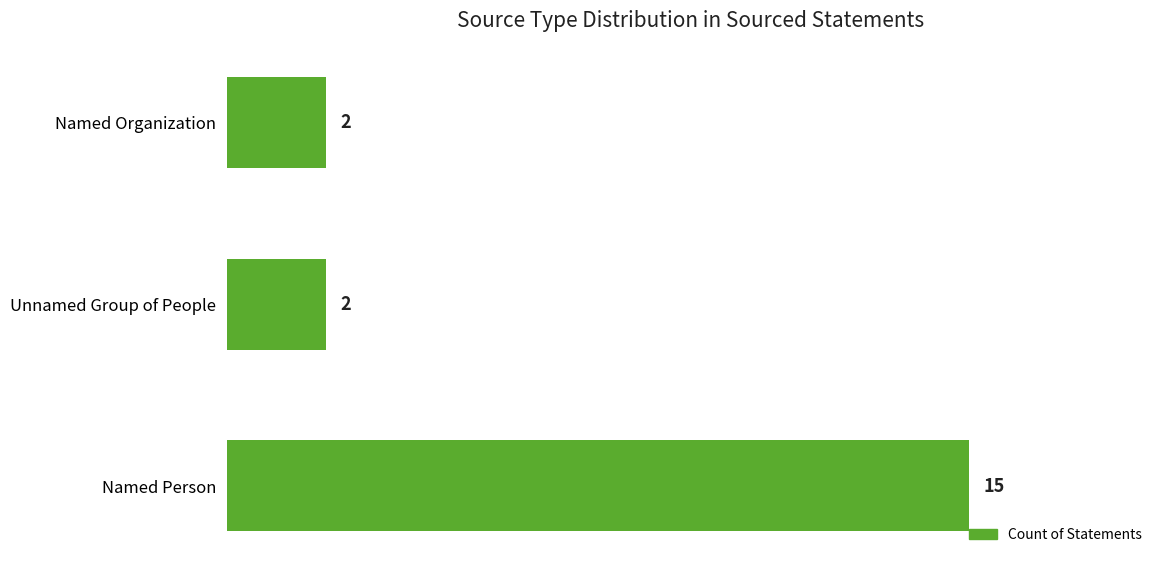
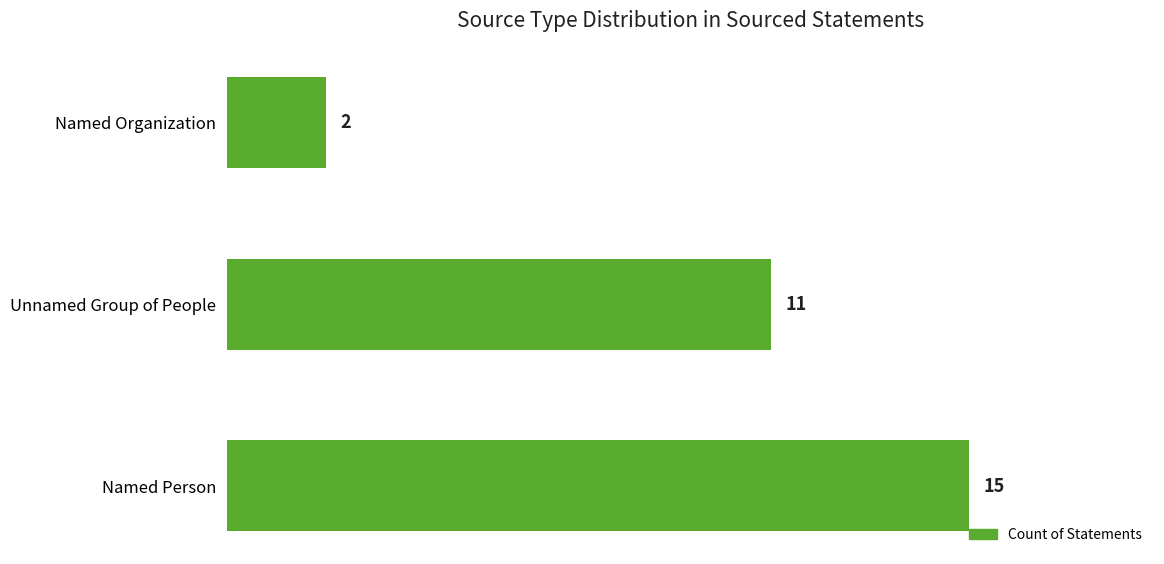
Unnamed Group of People: 2 -> 11
